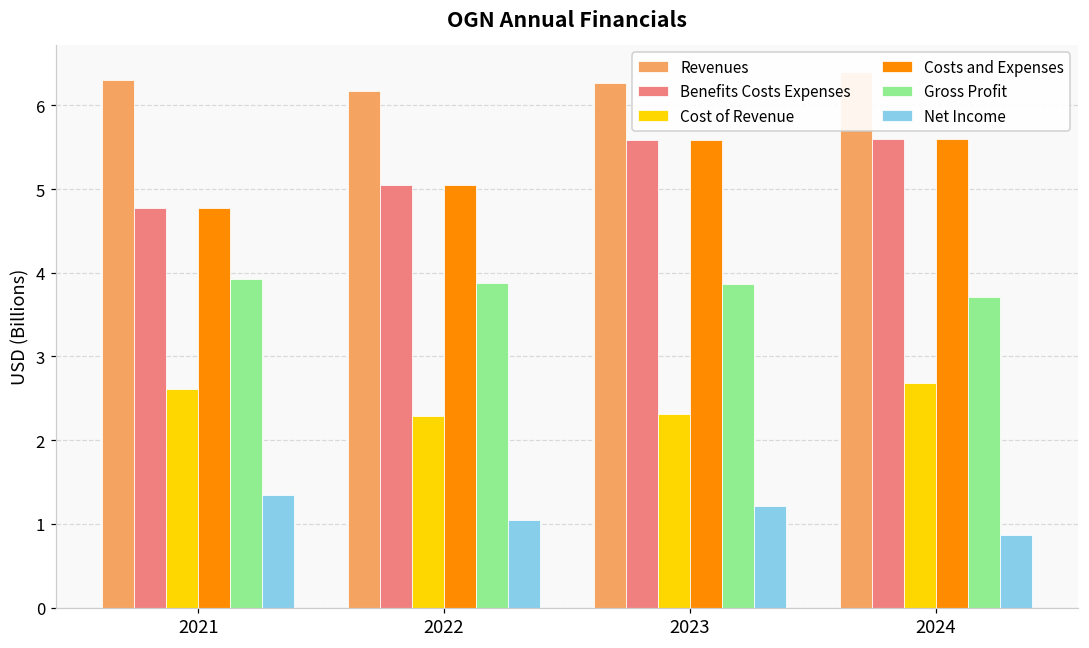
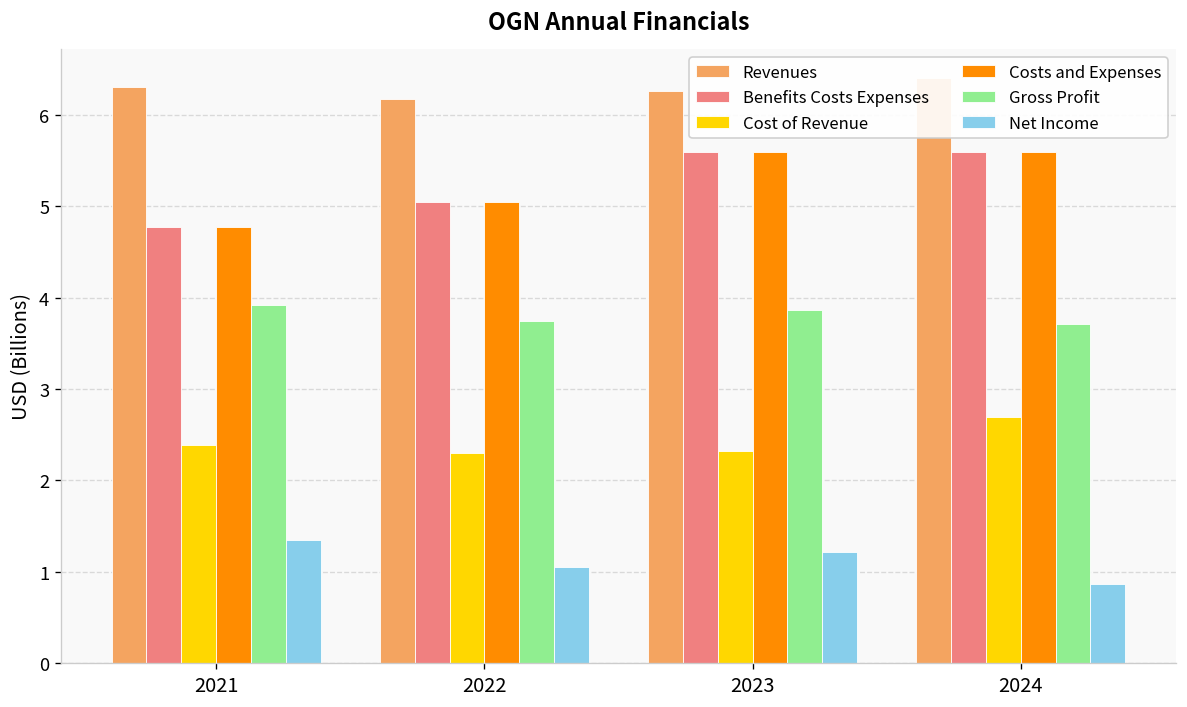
Cost of Revenue, 2021: 2.6 -> 2.4
Gross Profit, 2022: 3.9 -> 3.7
